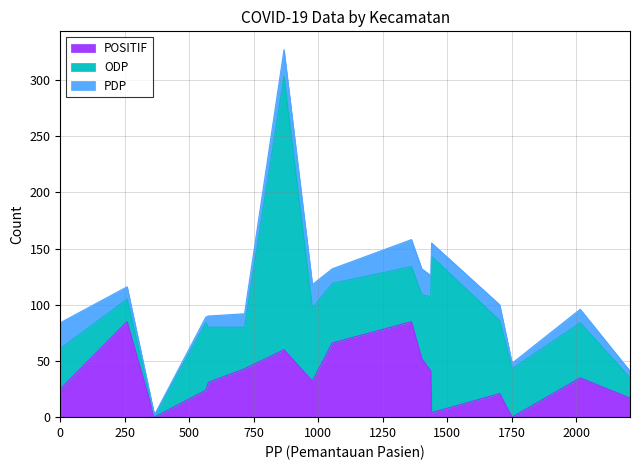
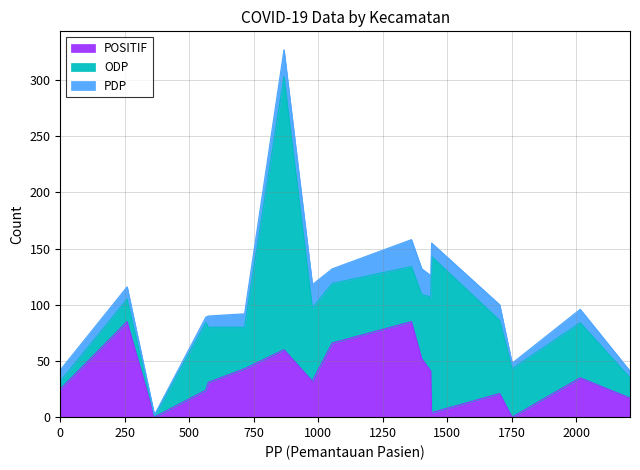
ODP, 0: 36 -> 7
PDP, 0: 23 -> 10
